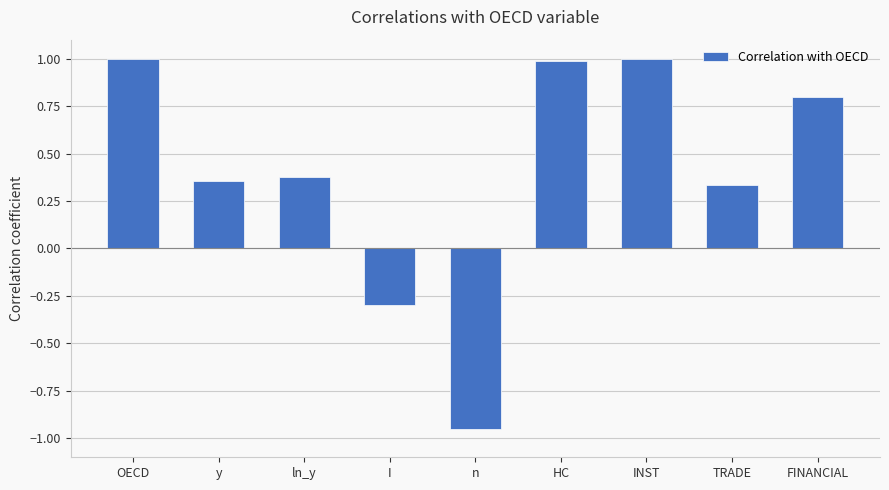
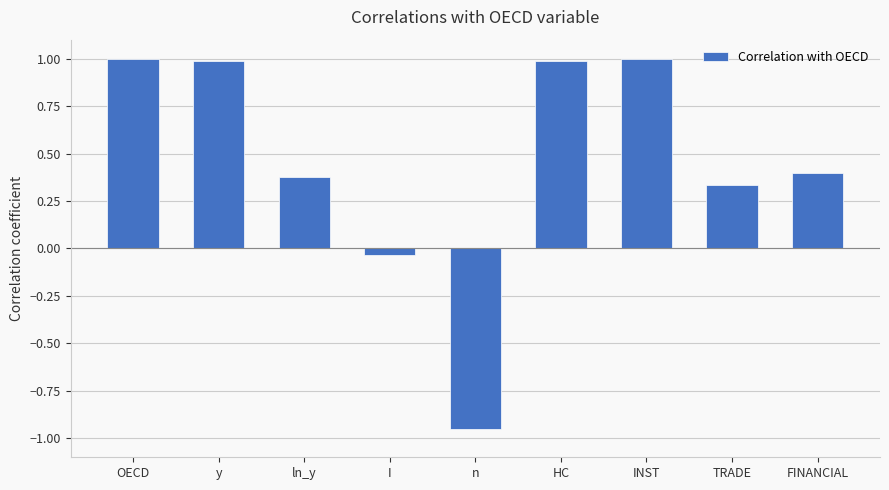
y: 0.36 -> 0.99
I: -0.30 -> -0.04
FINANCIAL: 0.80 -> 0.40
